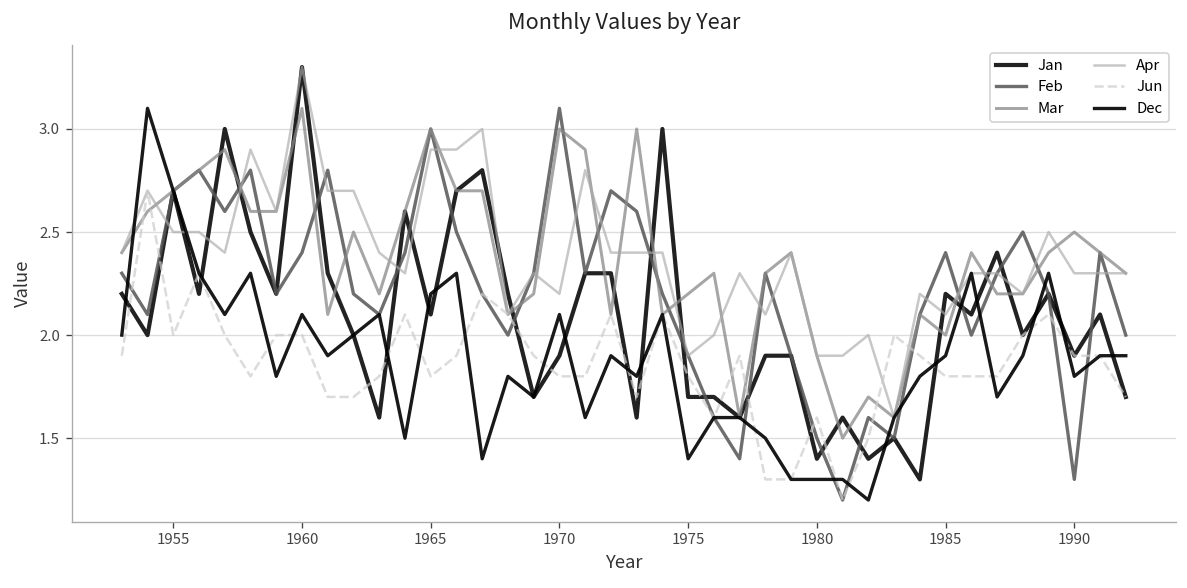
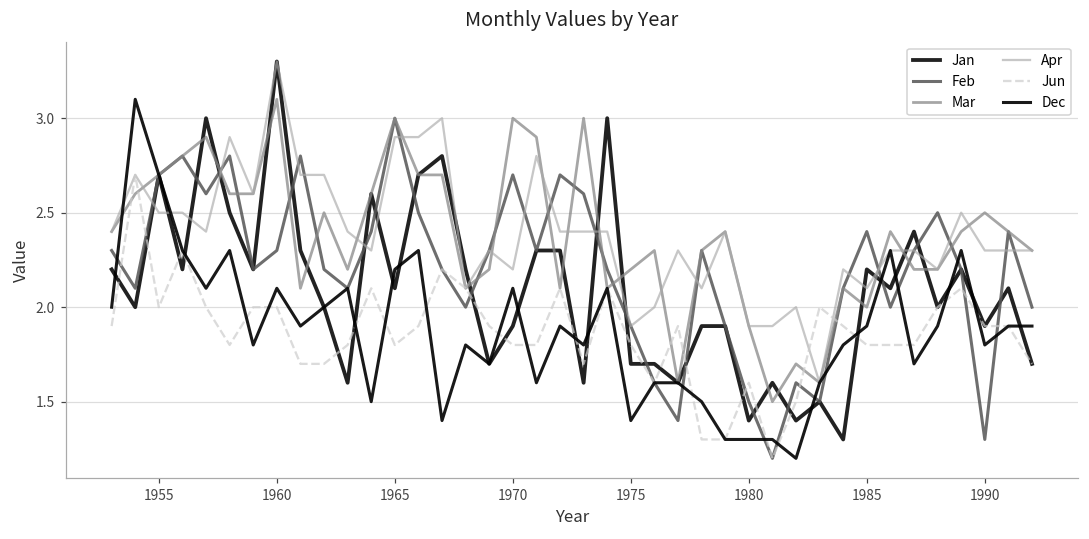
Feb, 1960: 2.4 -> 2.3
Feb, 1970: 3.1 -> 2.7
